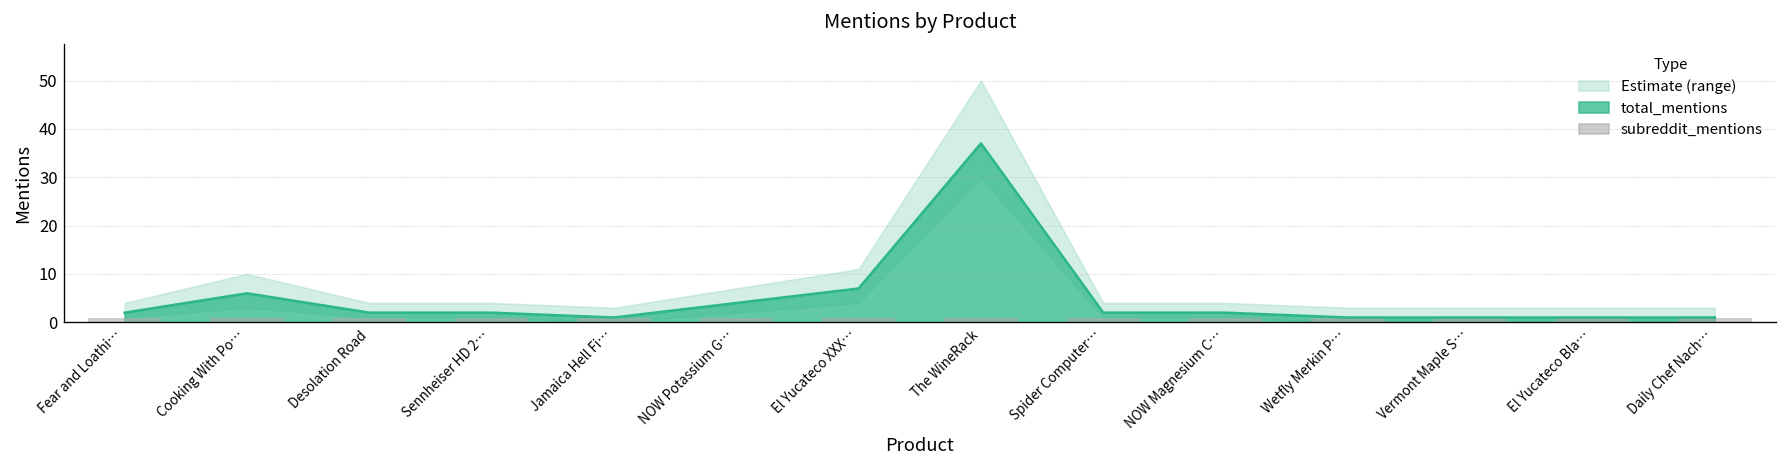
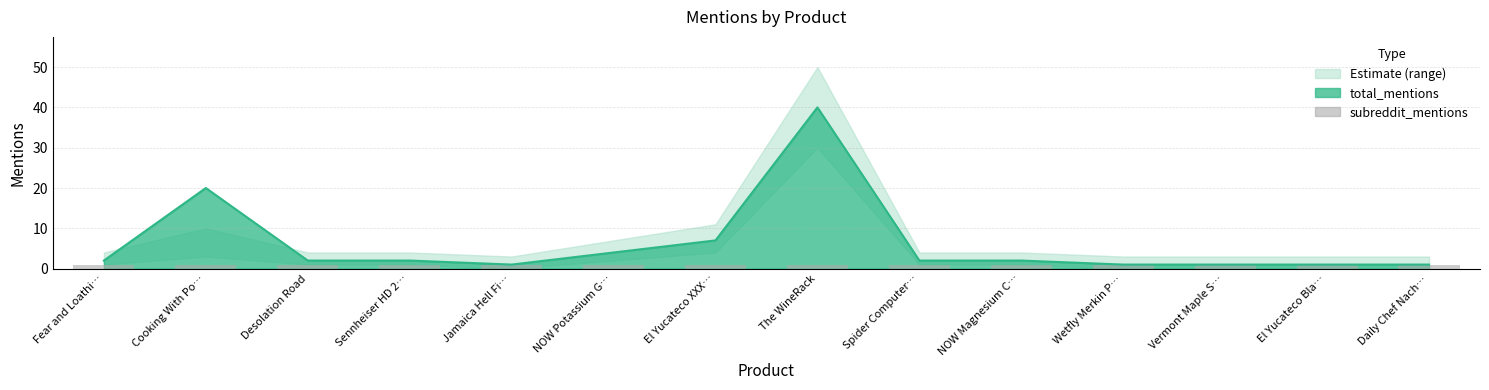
total_mentions, Cooking With Po…: 6 -> 20
total_mentions, The WineRack: 37 -> 40
